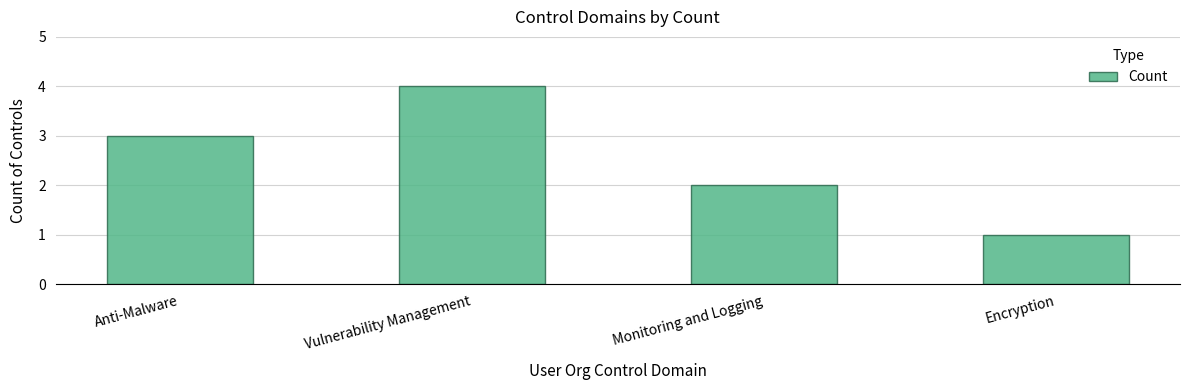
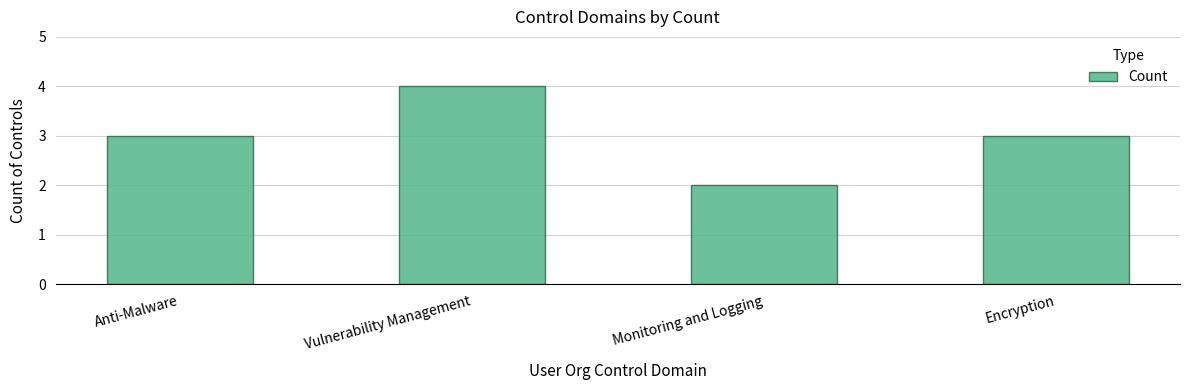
Encryption: 1 -> 3
